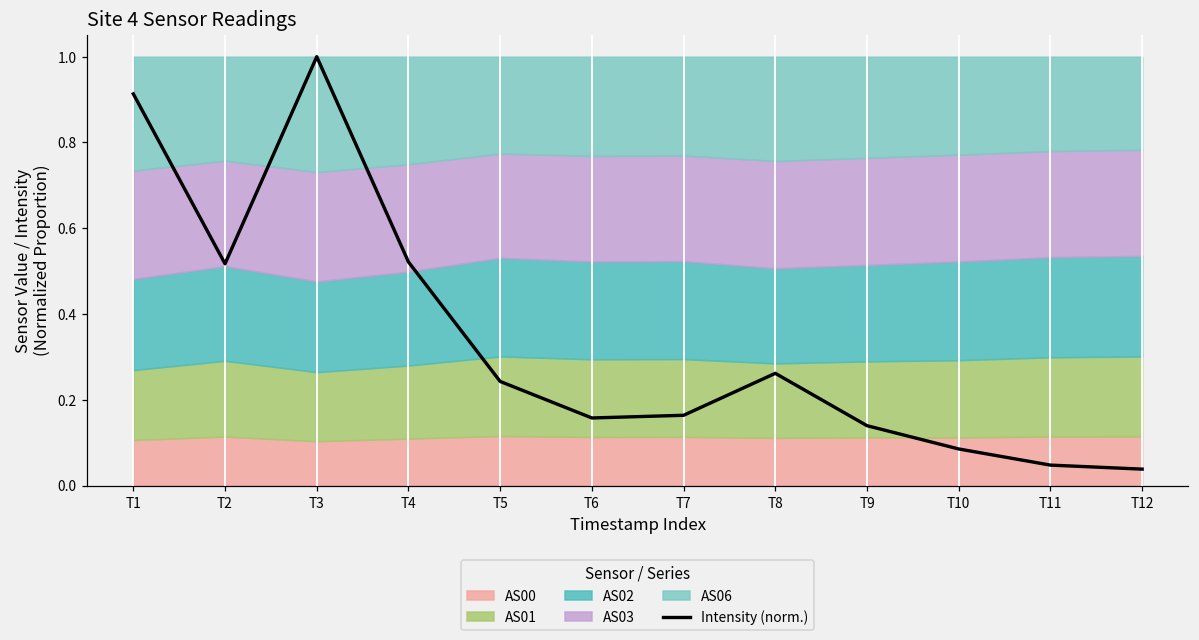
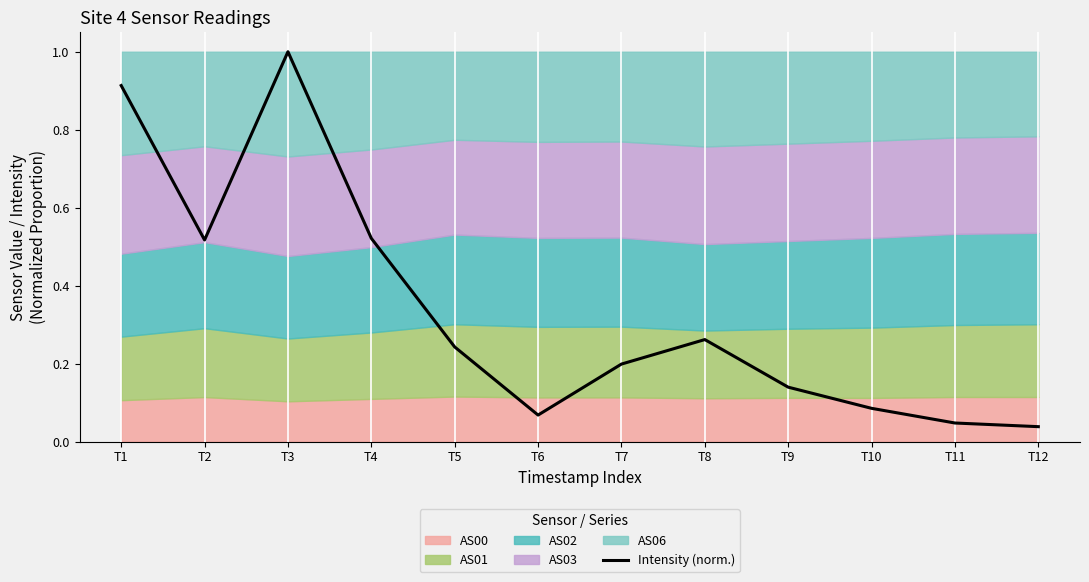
Intensity (norm.), T6: 0.16 -> 0.07
Intensity (norm.), T7: 0.16 -> 0.20
